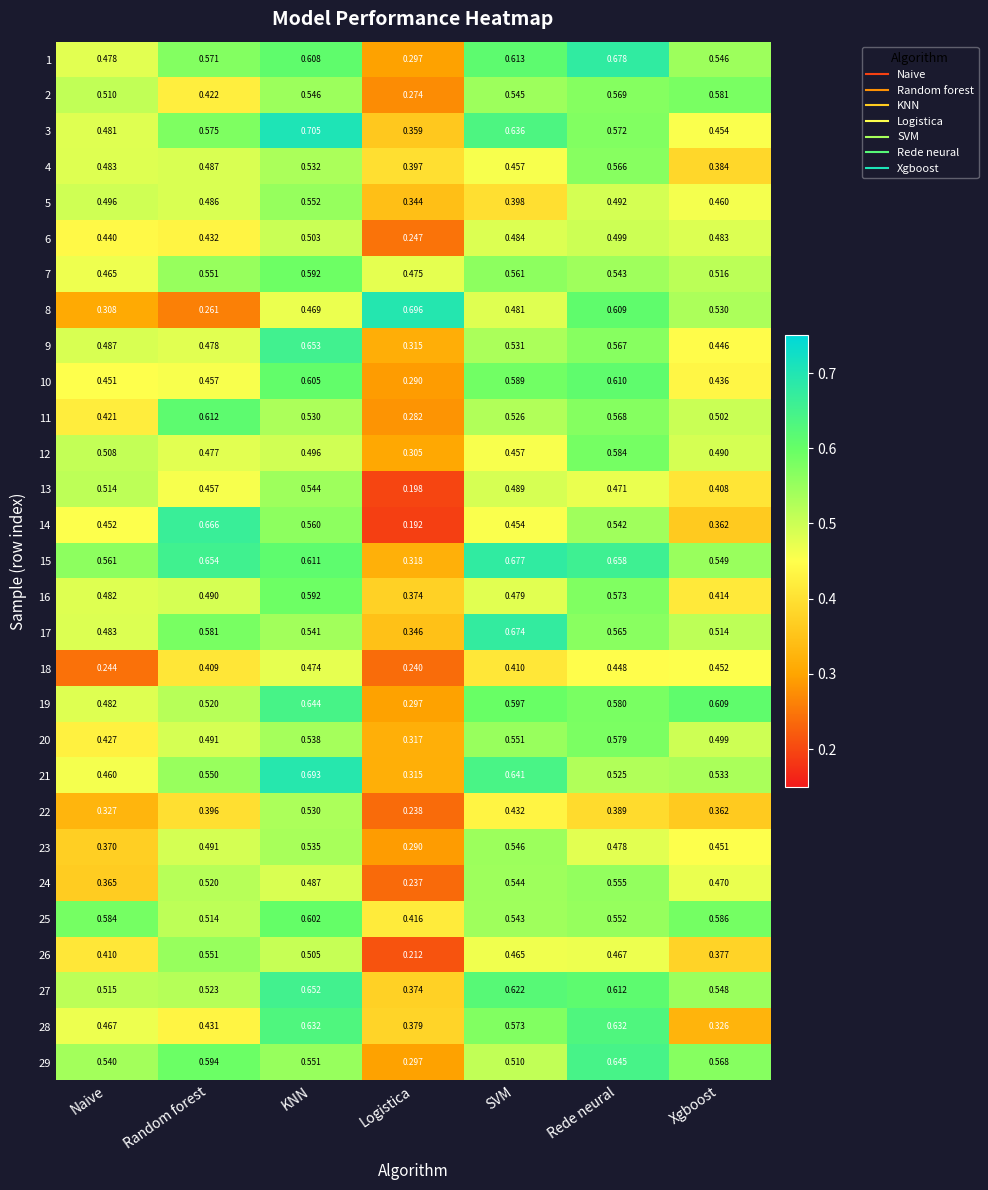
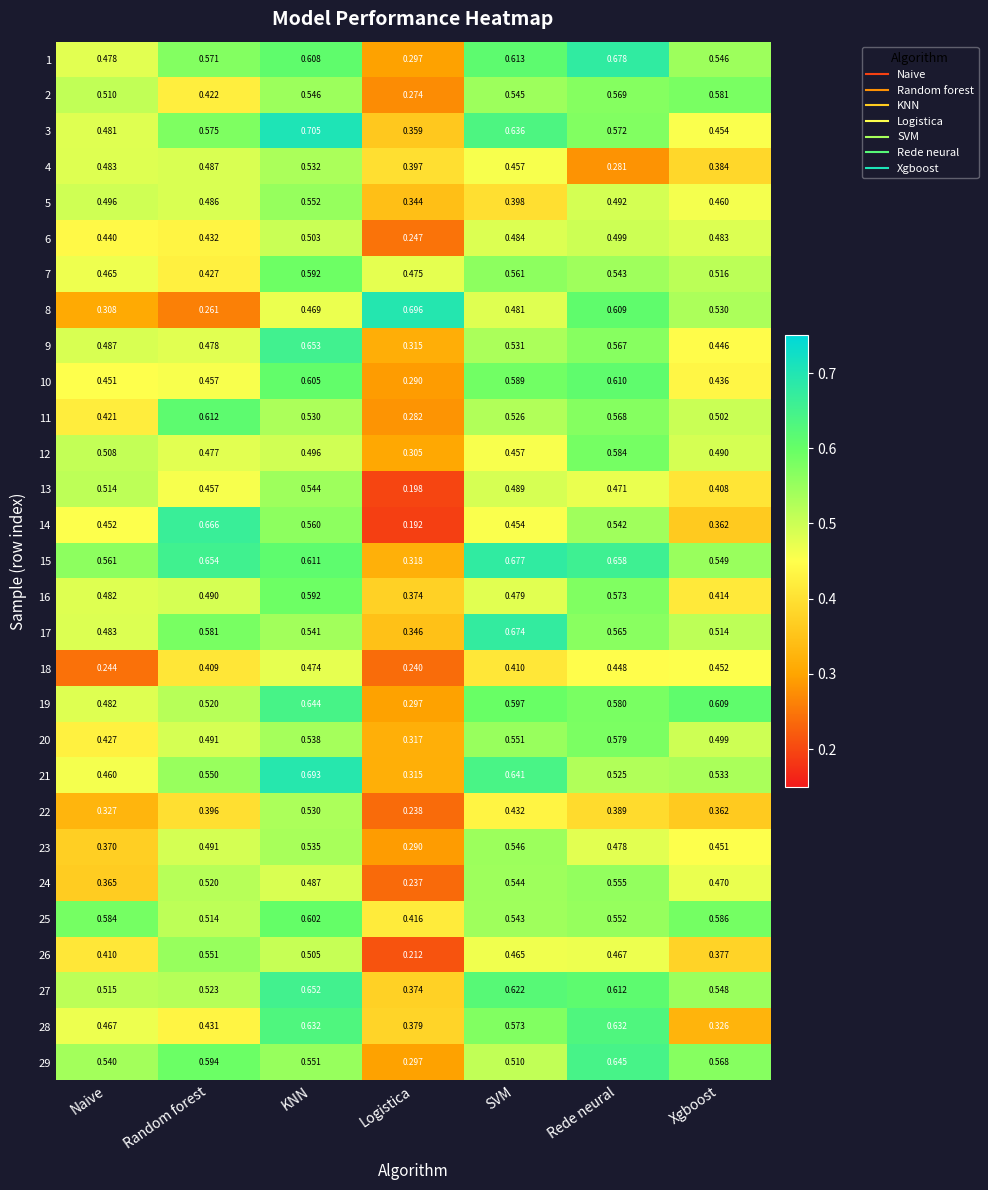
4, Rede neural: 0.566 -> 0.281
7, Random forest: 0.551 -> 0.427
